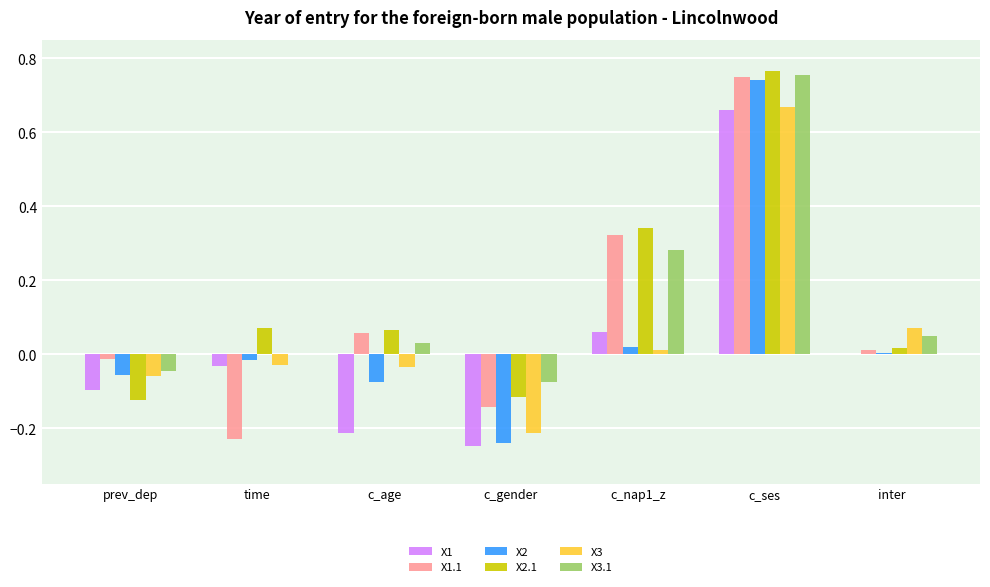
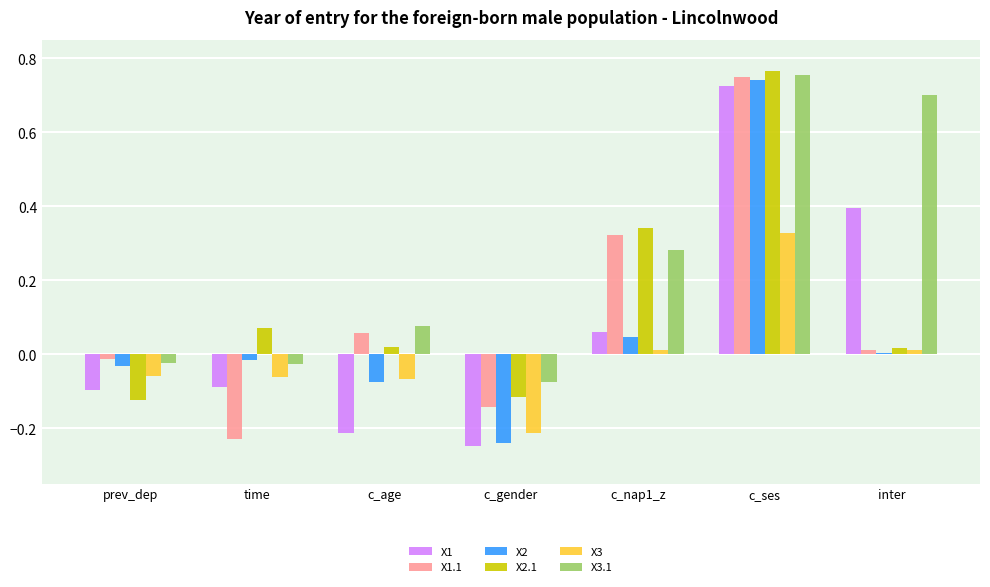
X2, prev_dep: -0.06 -> -0.03
X3.1, prev_dep: -0.04 -> -0.02
X1, time: -0.03 -> -0.09
X3, time: -0.03 -> -0.06
X3.1, time: 0.00 -> -0.03
X2.1, c_age: 0.07 -> 0.02
X3, c_age: -0.04 -> -0.07
X3.1, c_age: 0.03 -> 0.08
X2, c_nap1_z: 0.02 -> 0.05
X1, c_ses: 0.66 -> 0.72
X3, c_ses: 0.67 -> 0.33
X1, inter: 0.00 -> 0.39
X3, inter: 0.07 -> 0.01
X3.1, inter: 0.05 -> 0.70
